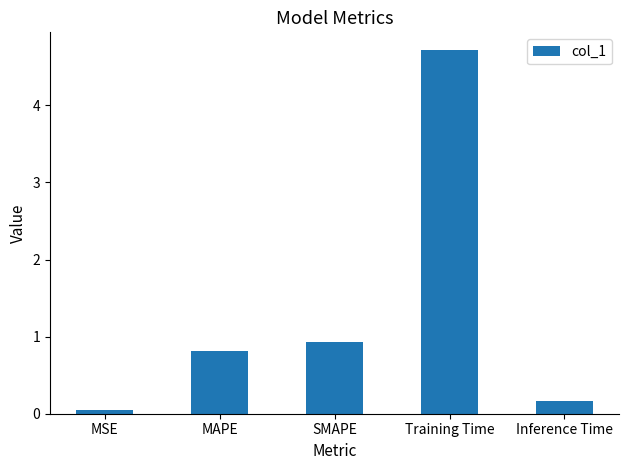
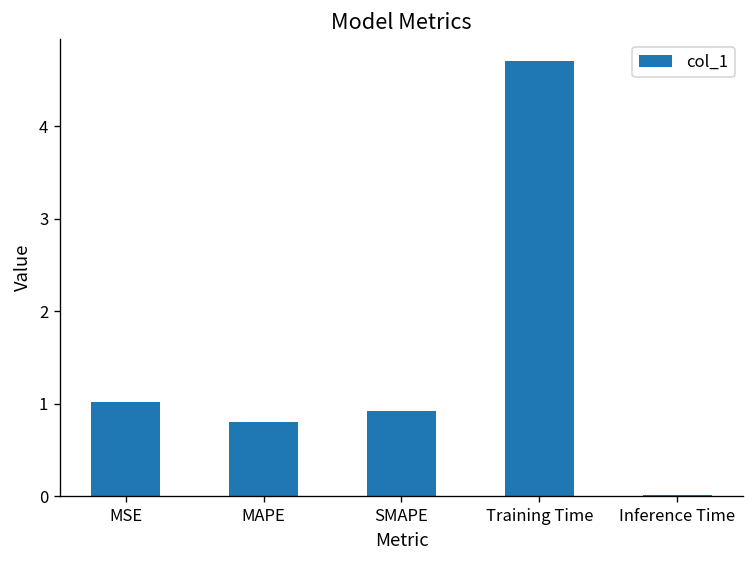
MSE: 0.0 -> 1.0
Inference Time: 0.2 -> 0.0
